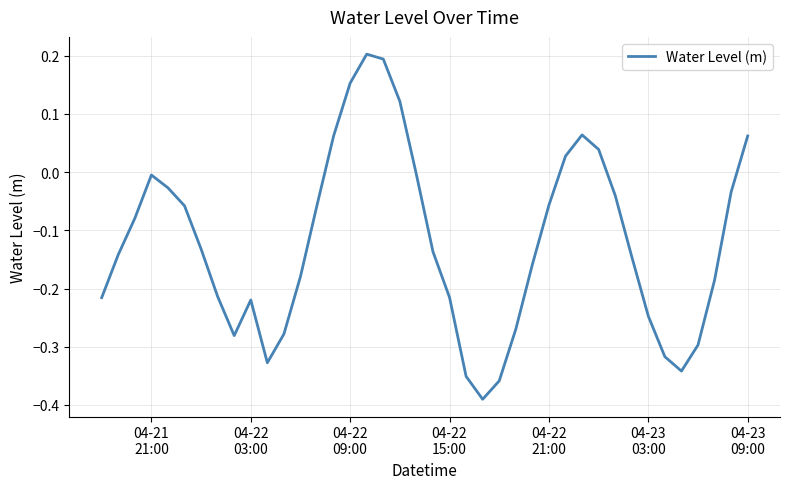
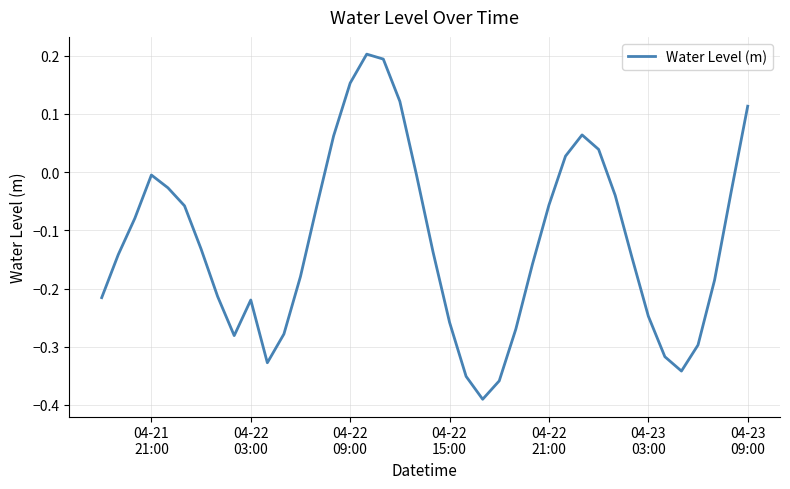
04-22 15:00: -0.22 -> -0.26
04-23 09:00: 0.06 -> 0.11
